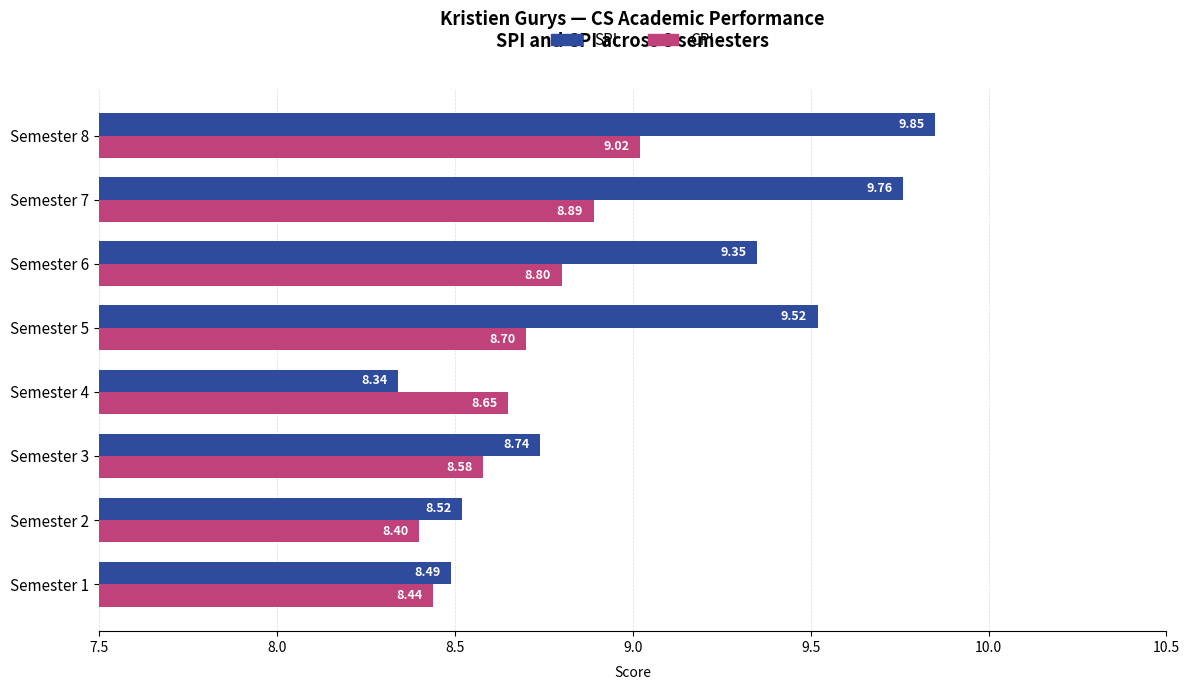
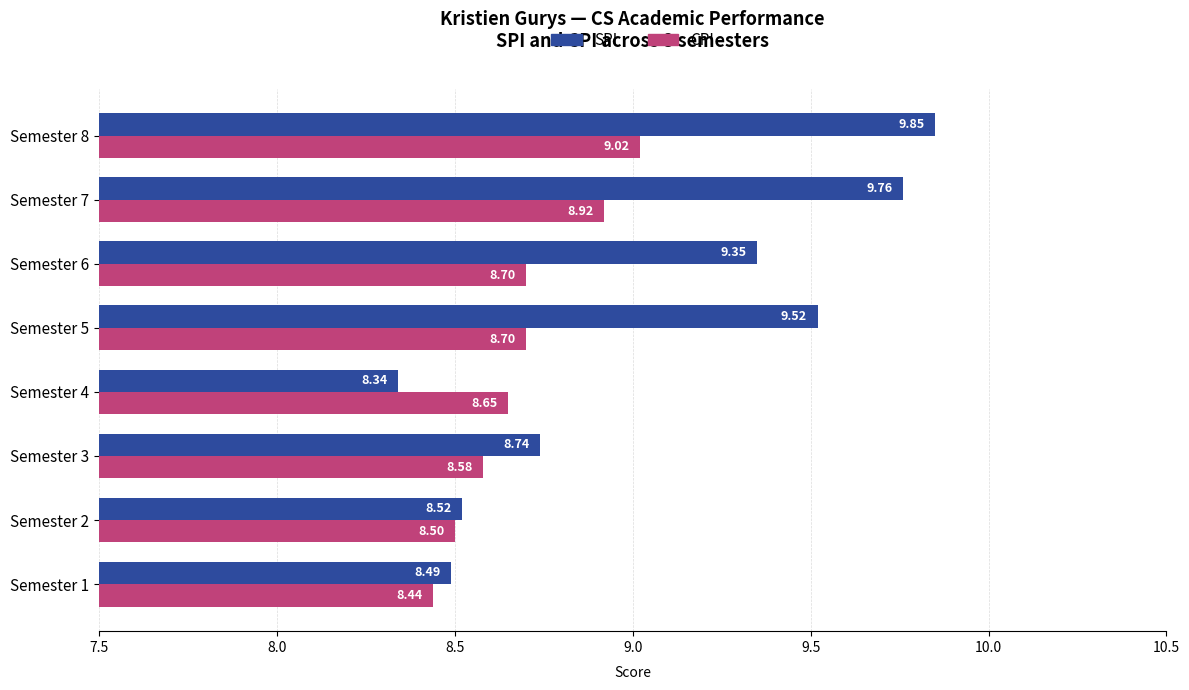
CPI, Semester 7: 8.89 -> 8.92
CPI, Semester 6: 8.80 -> 8.70
CPI, Semester 2: 8.40 -> 8.50
